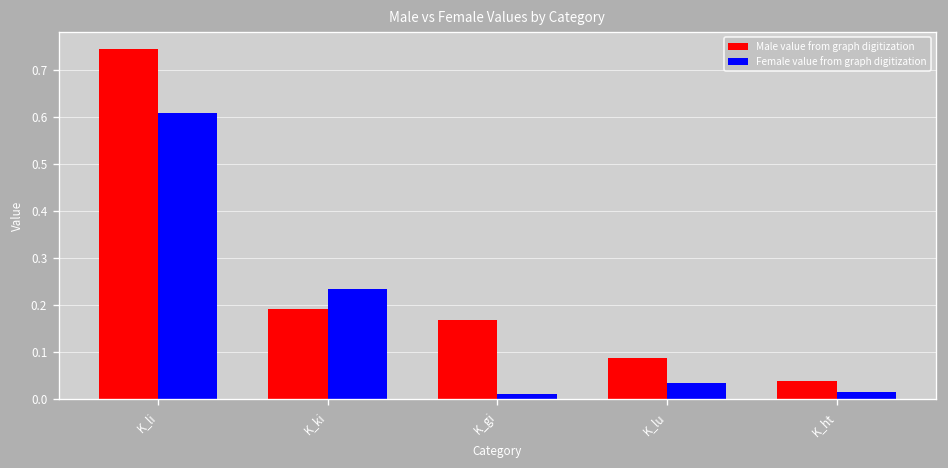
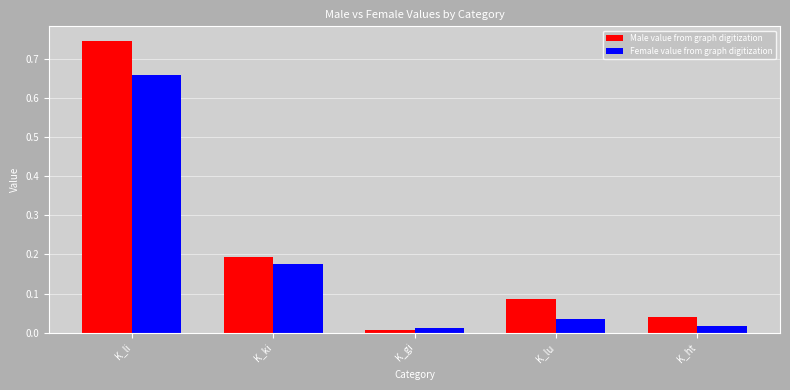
Female value from graph digitization, K_li: 0.61 -> 0.66
Female value from graph digitization, K_ki: 0.23 -> 0.18
Male value from graph digitization, K_gi: 0.17 -> 0.01
